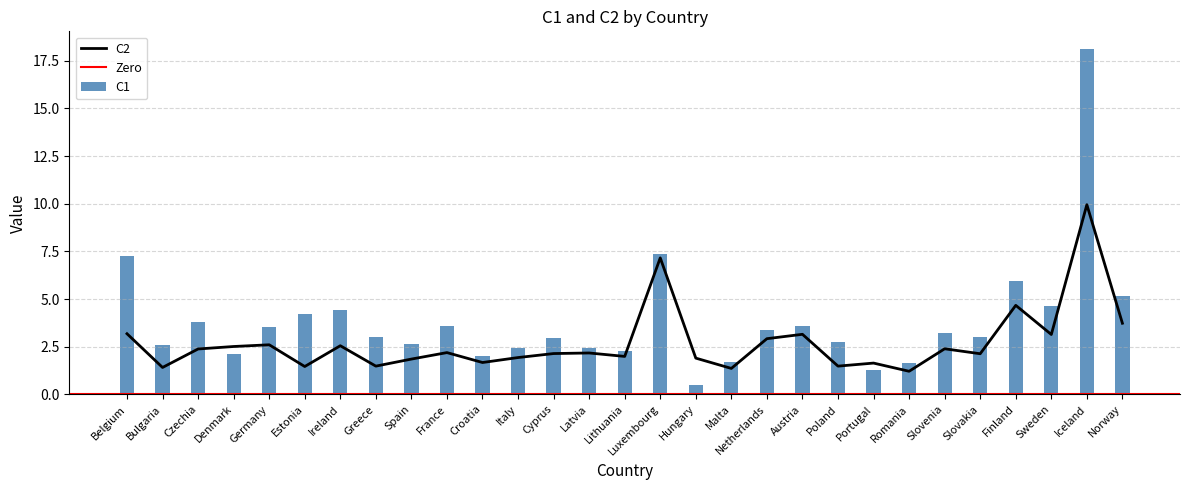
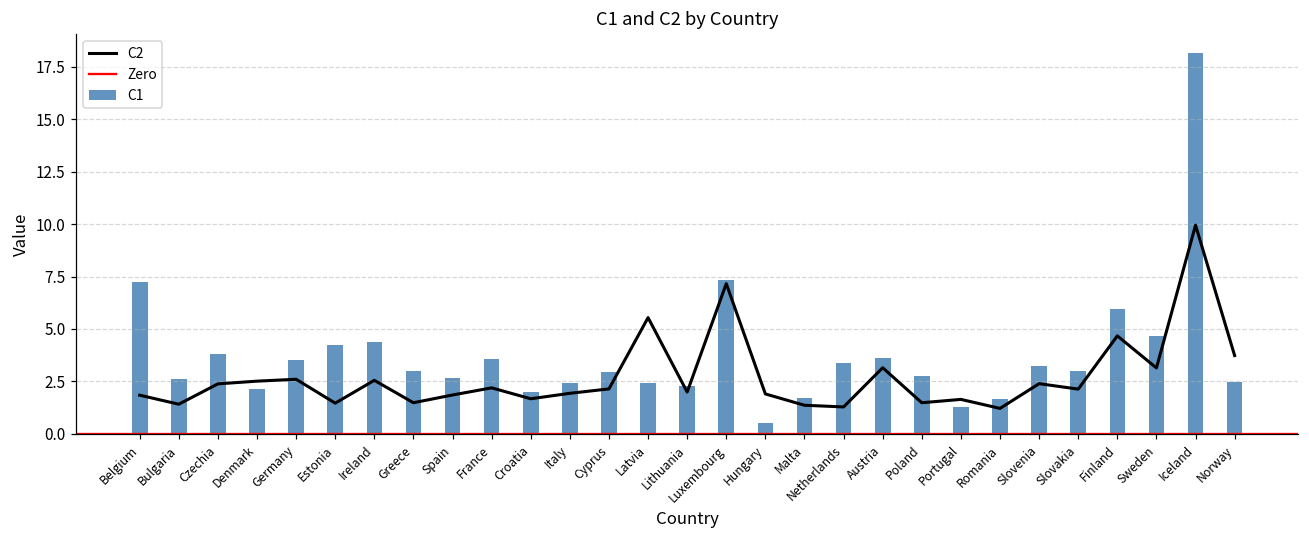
C2, Belgium: 3.2 -> 1.8
C2, Latvia: 2.2 -> 5.5
C2, Netherlands: 2.9 -> 1.3
C1, Norway: 5.2 -> 2.5
